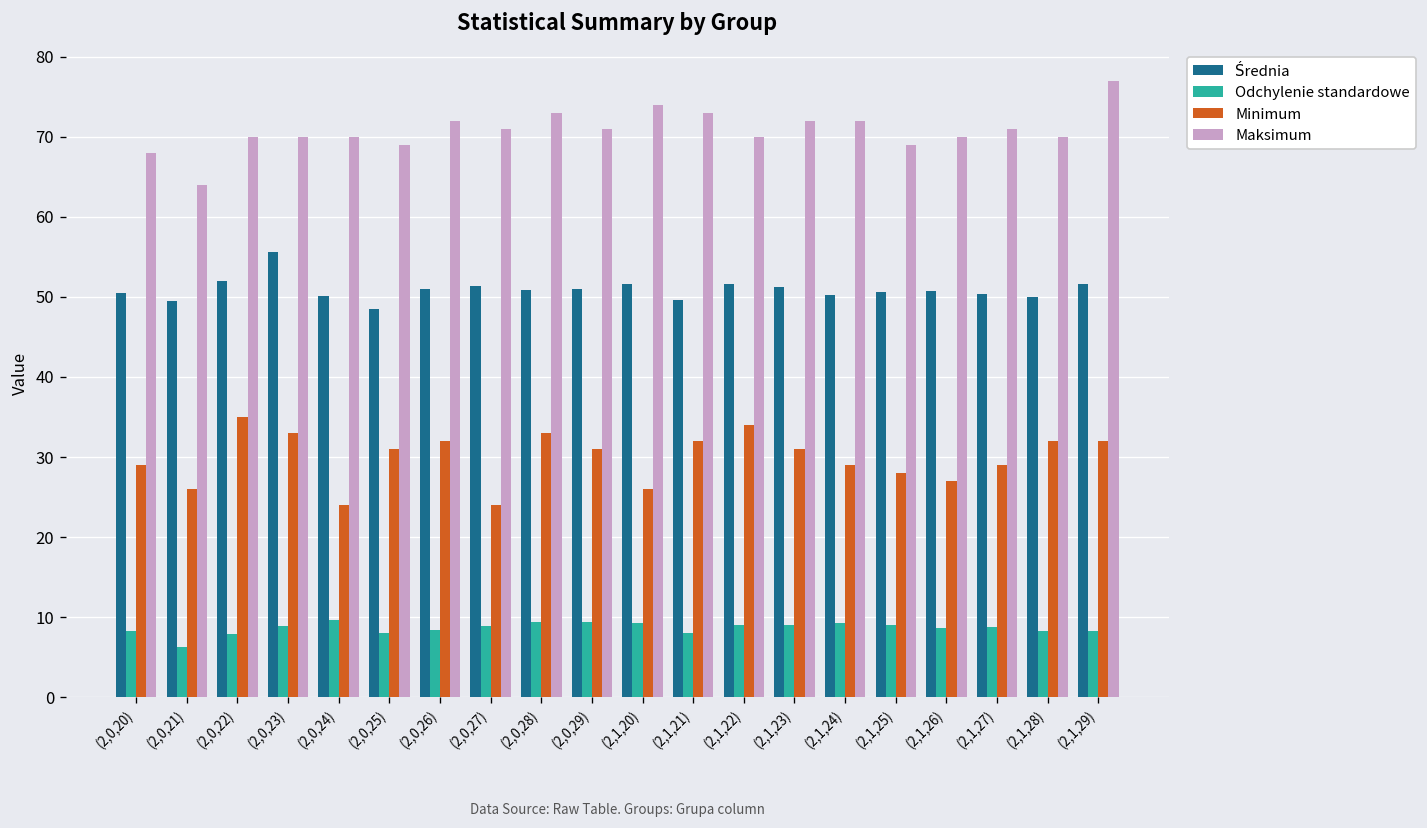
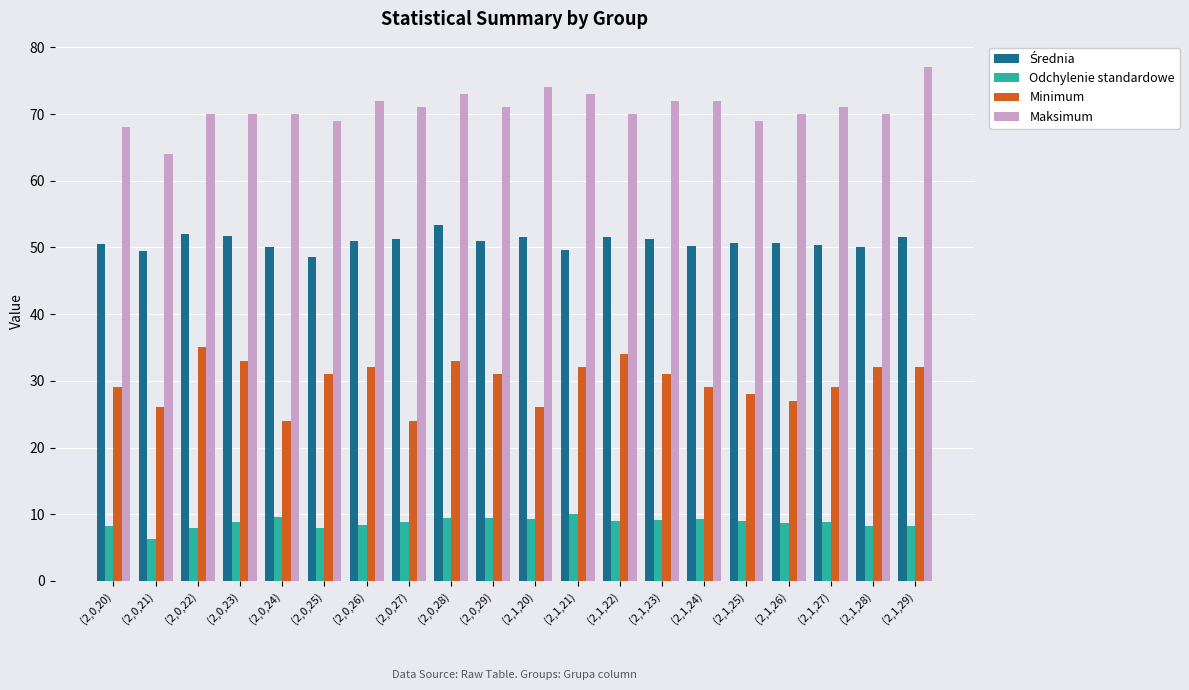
Średnia, (2,0,23): 56 -> 52
Średnia, (2,0,28): 51 -> 53
Odchylenie standardowe, (2,1,21): 8 -> 10
